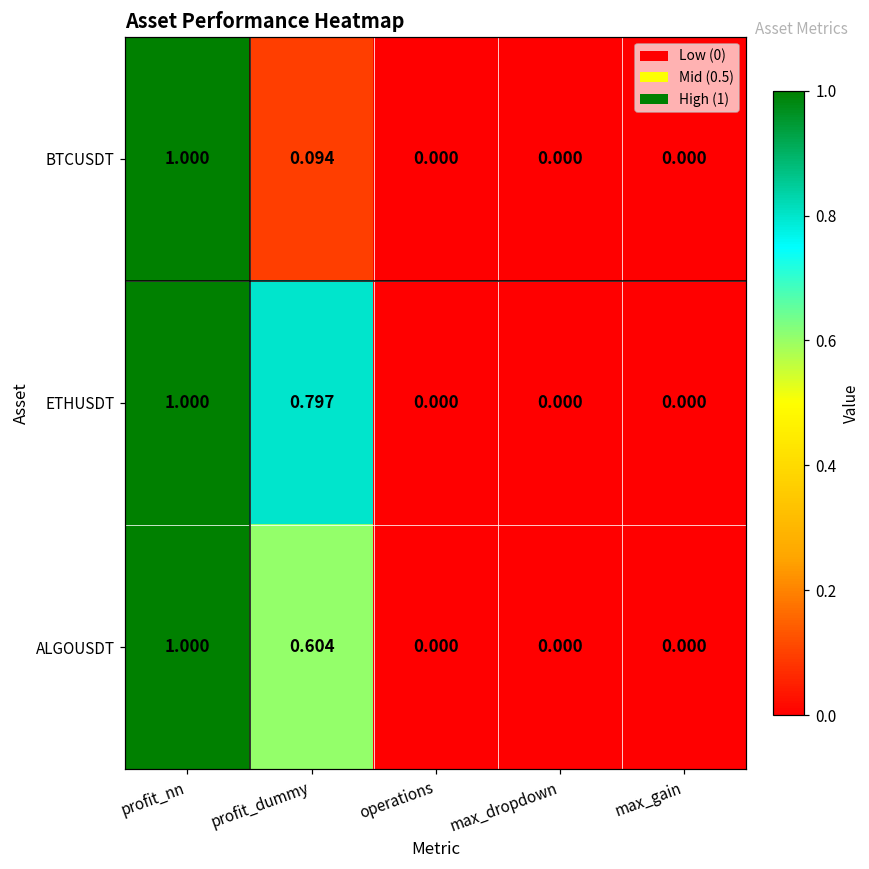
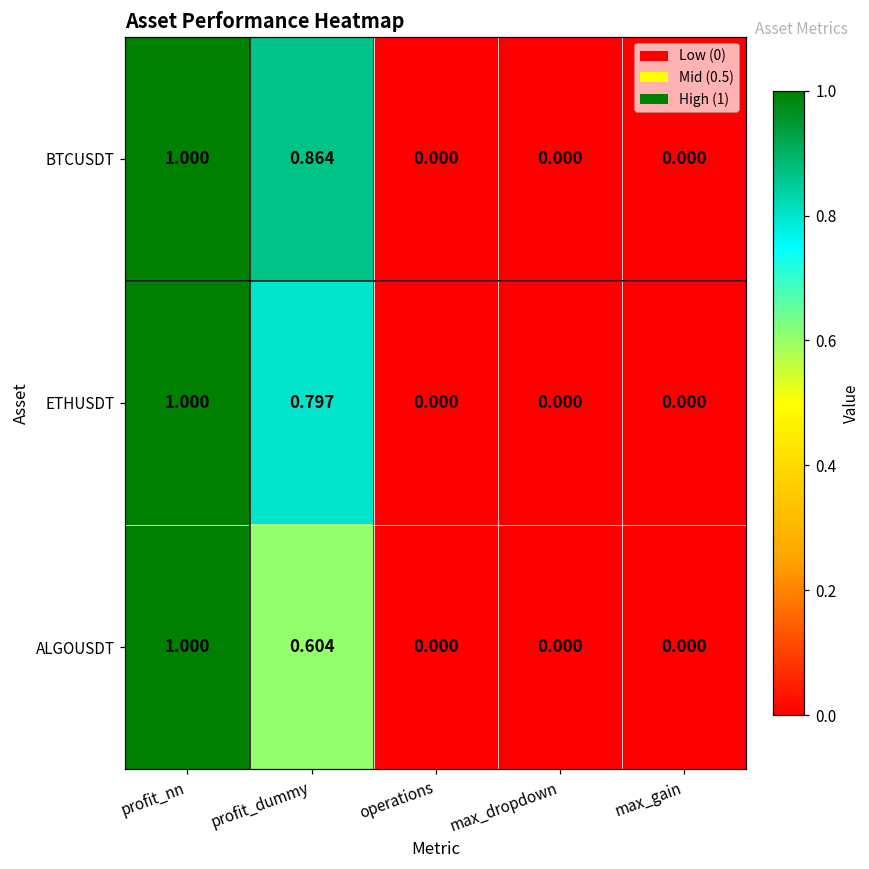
BTCUSDT, profit_dummy: 0.094 -> 0.864
